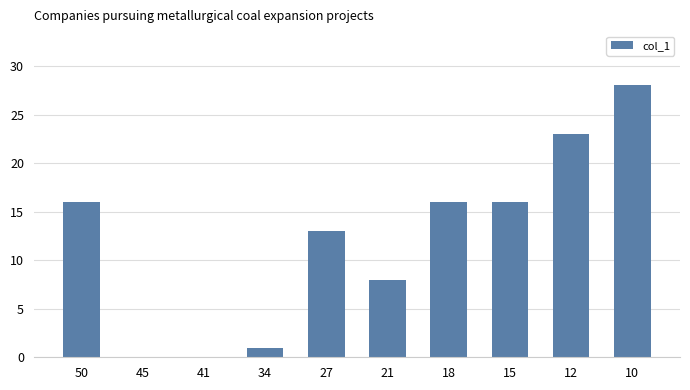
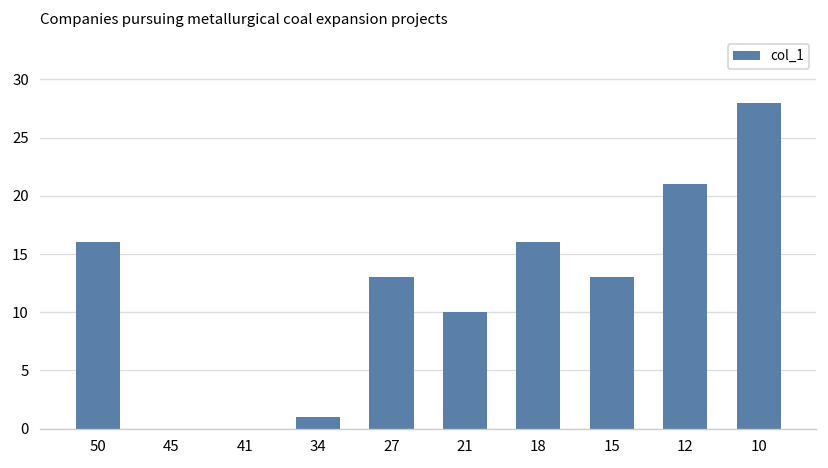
21: 8 -> 10
15: 16 -> 13
12: 23 -> 21
